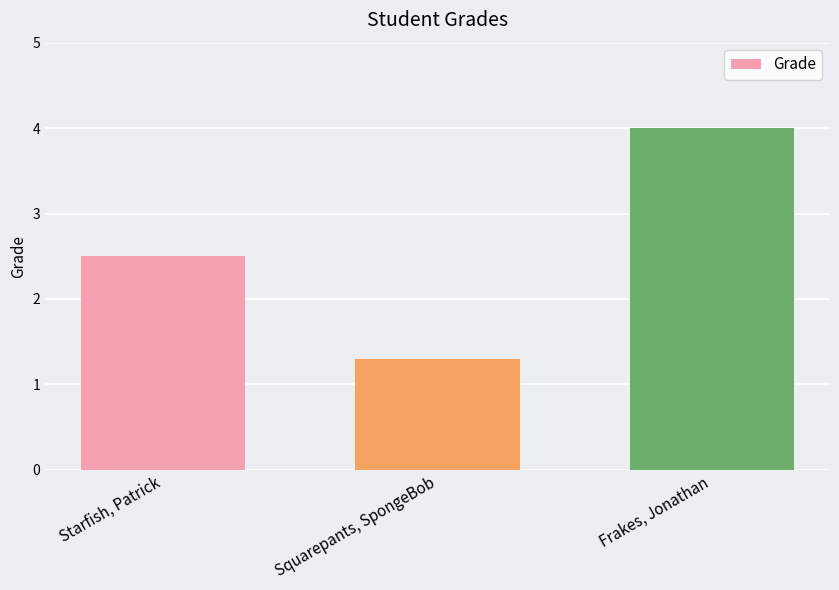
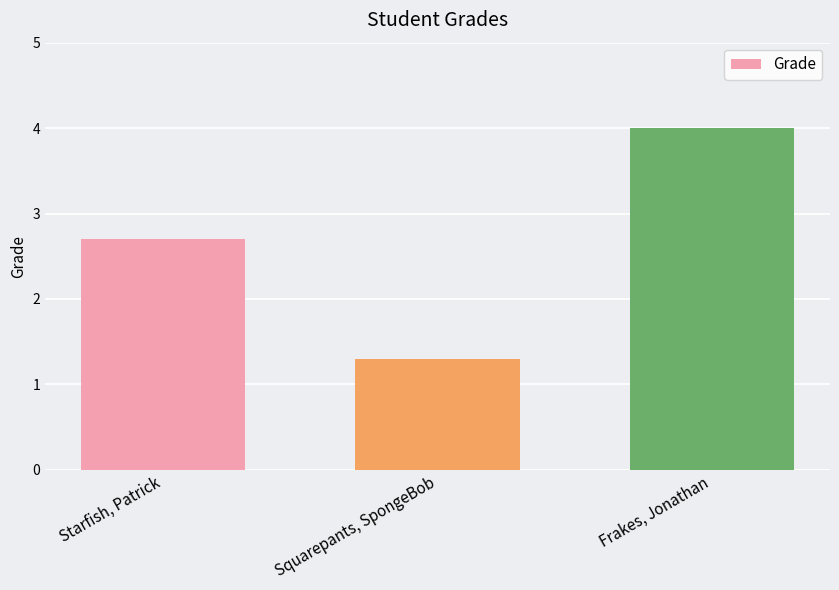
Starfish, Patrick: 2.5 -> 2.7
